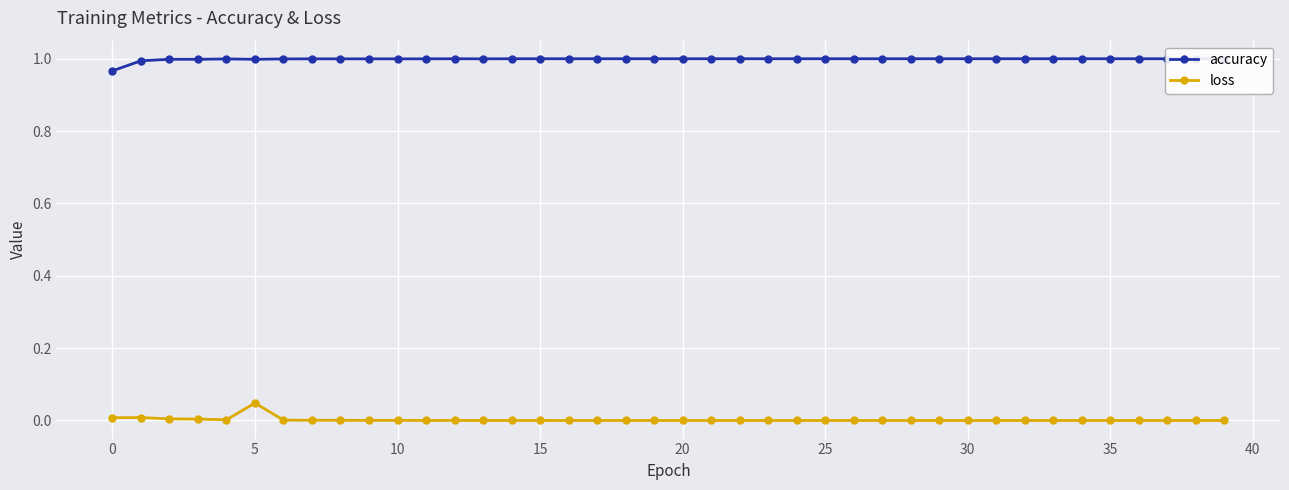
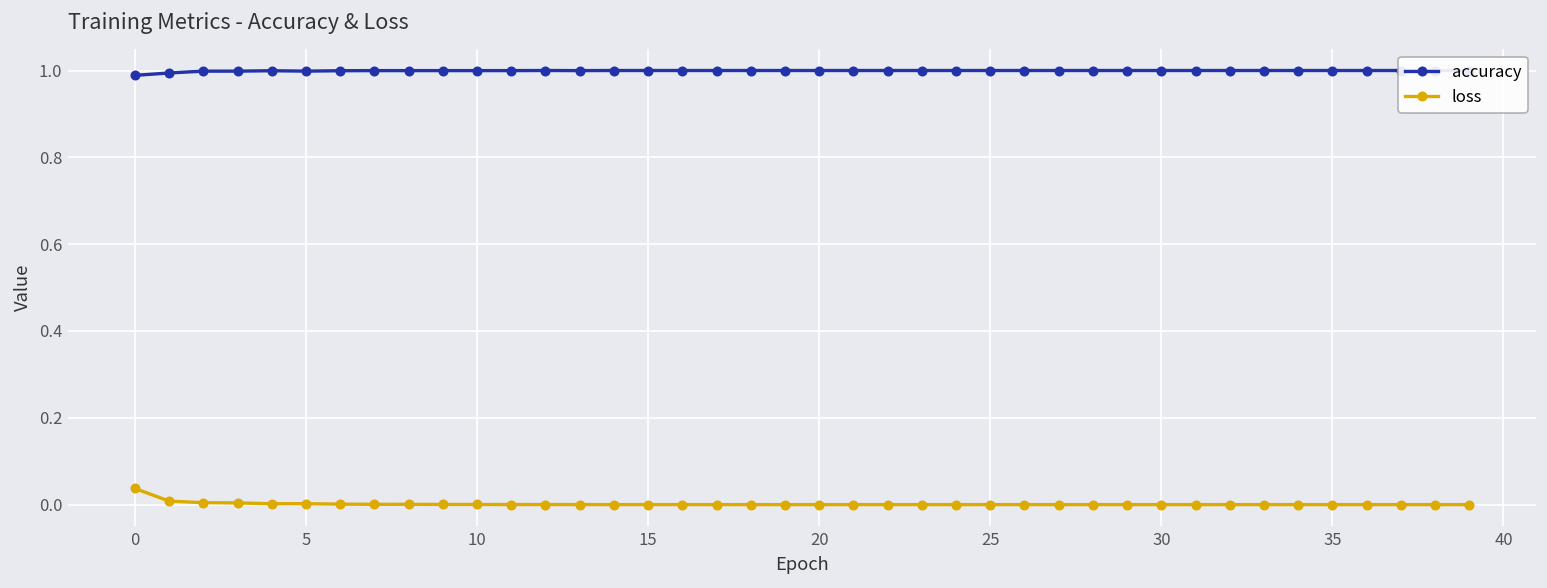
accuracy, 0: 0.97 -> 0.99
loss, 0: 0.01 -> 0.04
loss, 5: 0.05 -> 0.00
